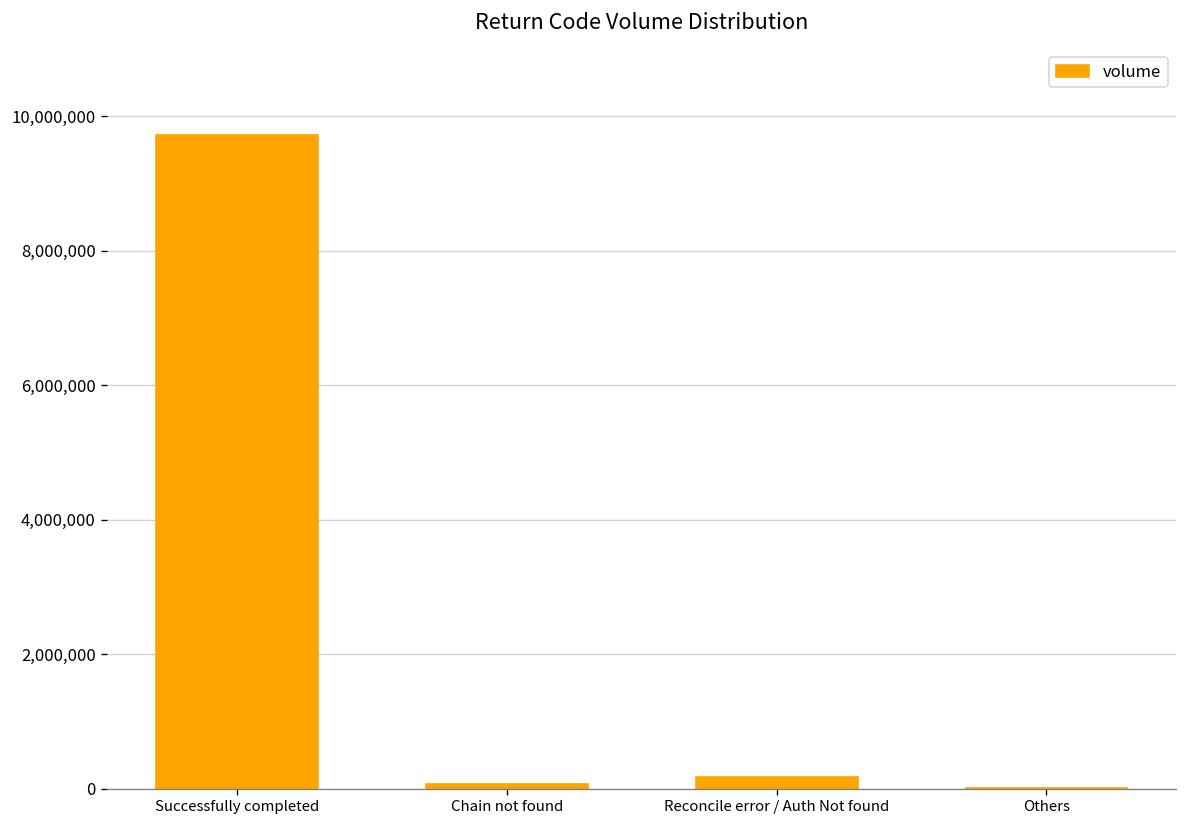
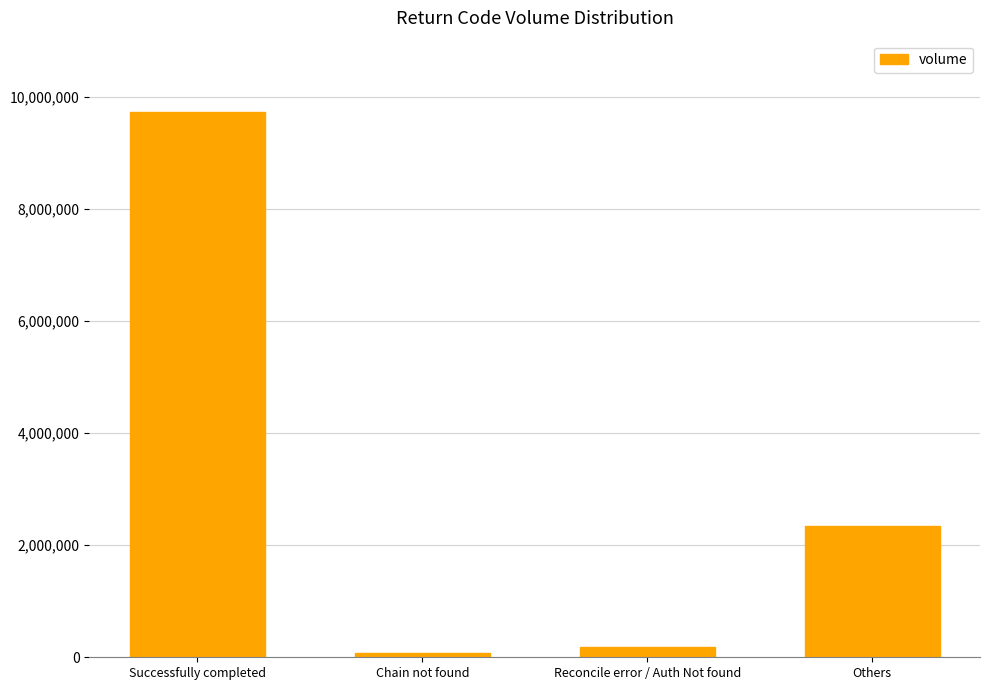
Others: 0 -> 2,300,000
